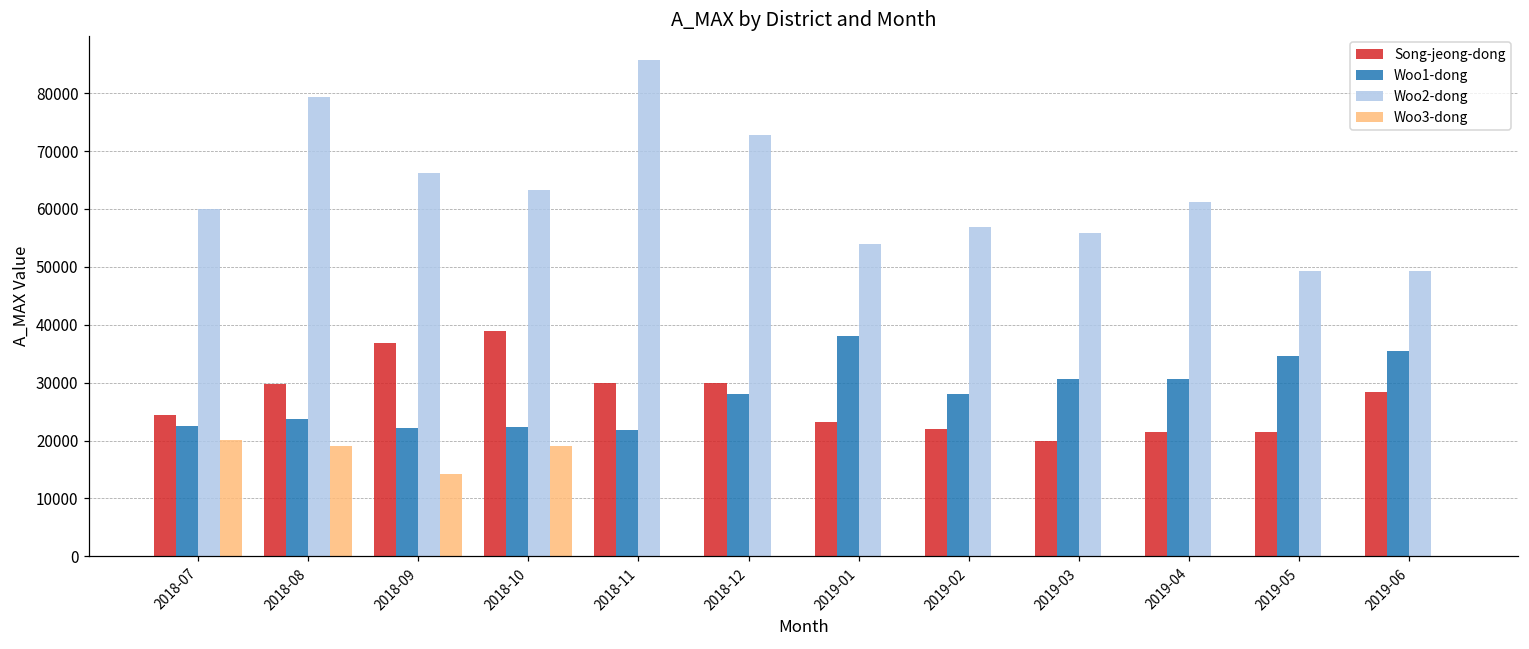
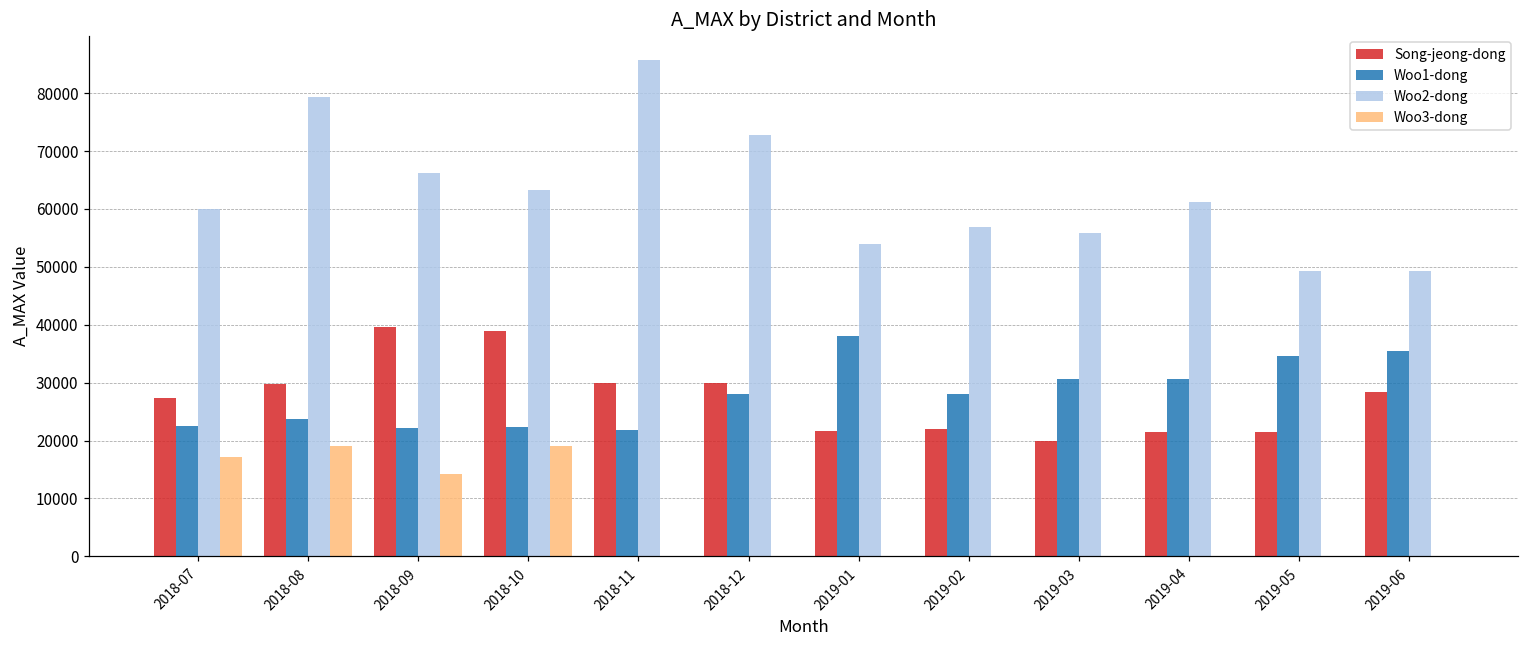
Song-jeong-dong, 2018-07: 24000 -> 27000
Woo3-dong, 2018-07: 20000 -> 17000
Song-jeong-dong, 2018-09: 37000 -> 40000
Song-jeong-dong, 2019-01: 23000 -> 22000
